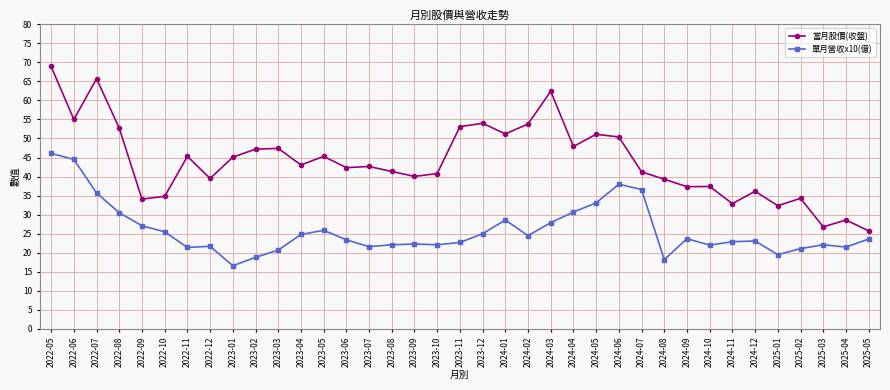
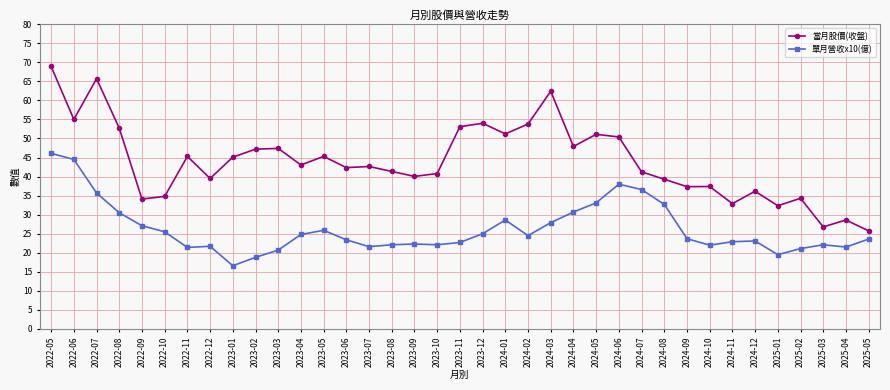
單月營收x10(億), 2024-08: 18 -> 33
